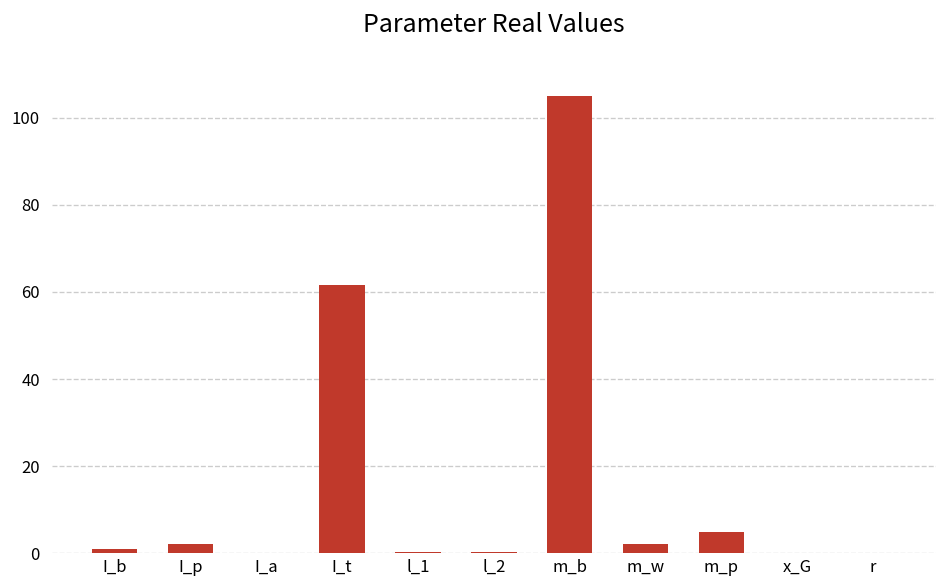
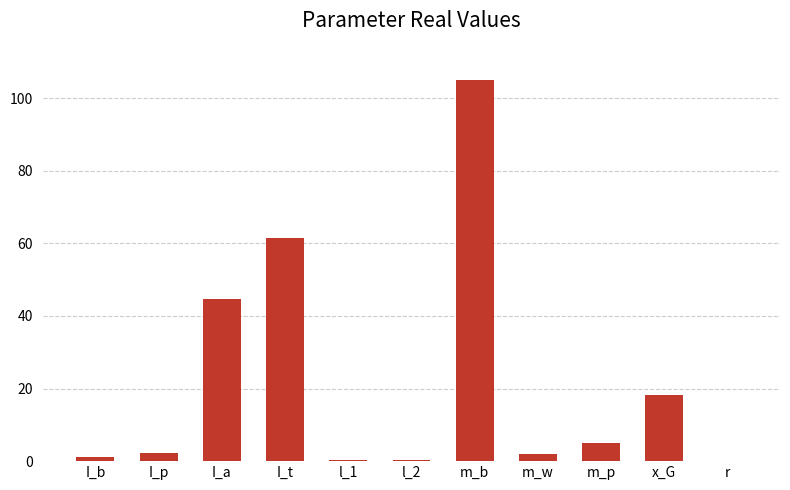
I_a: 0 -> 45
x_G: 0 -> 18
